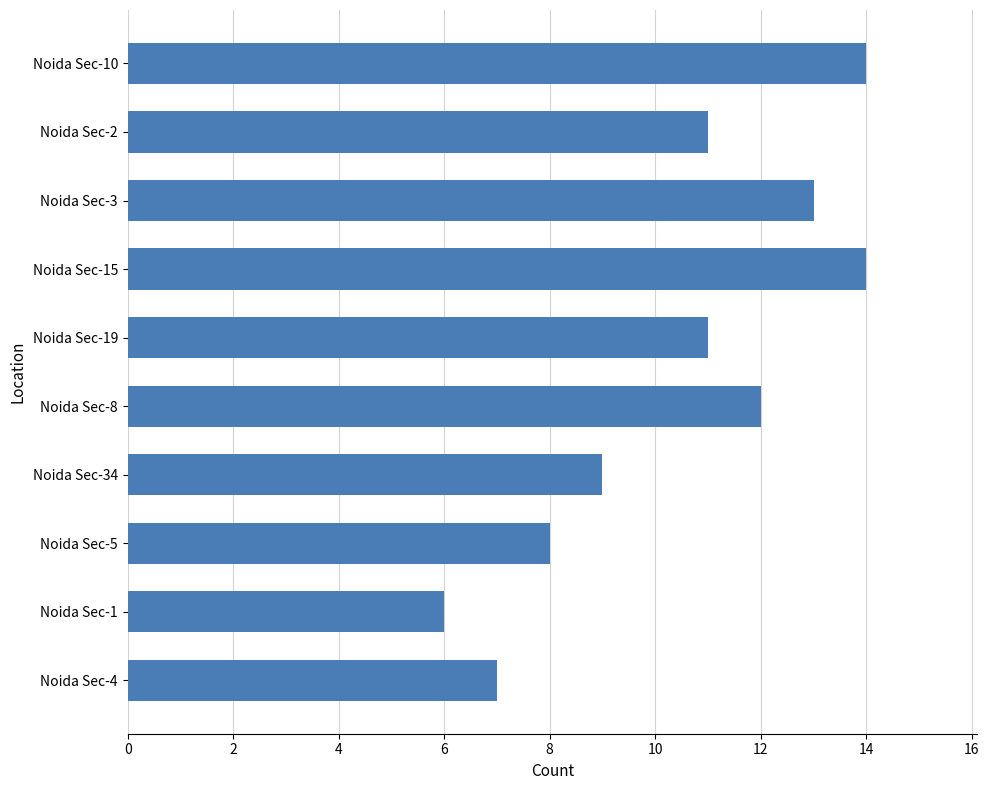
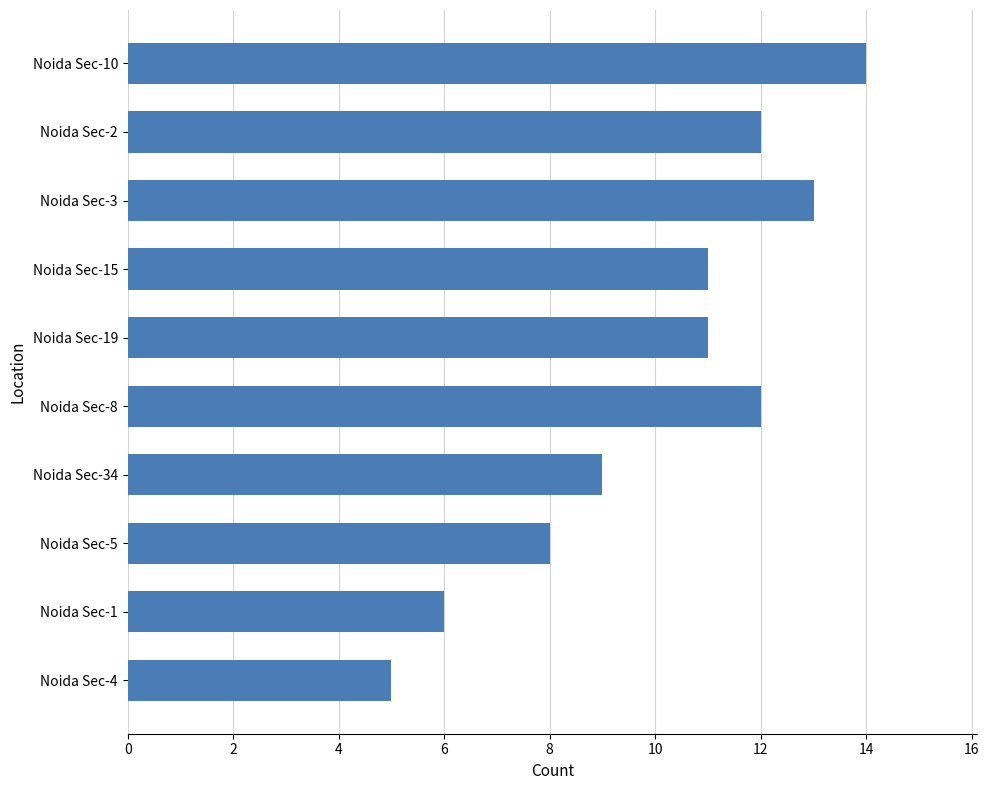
Noida Sec-2: 11 -> 12
Noida Sec-15: 14 -> 11
Noida Sec-4: 7 -> 5
